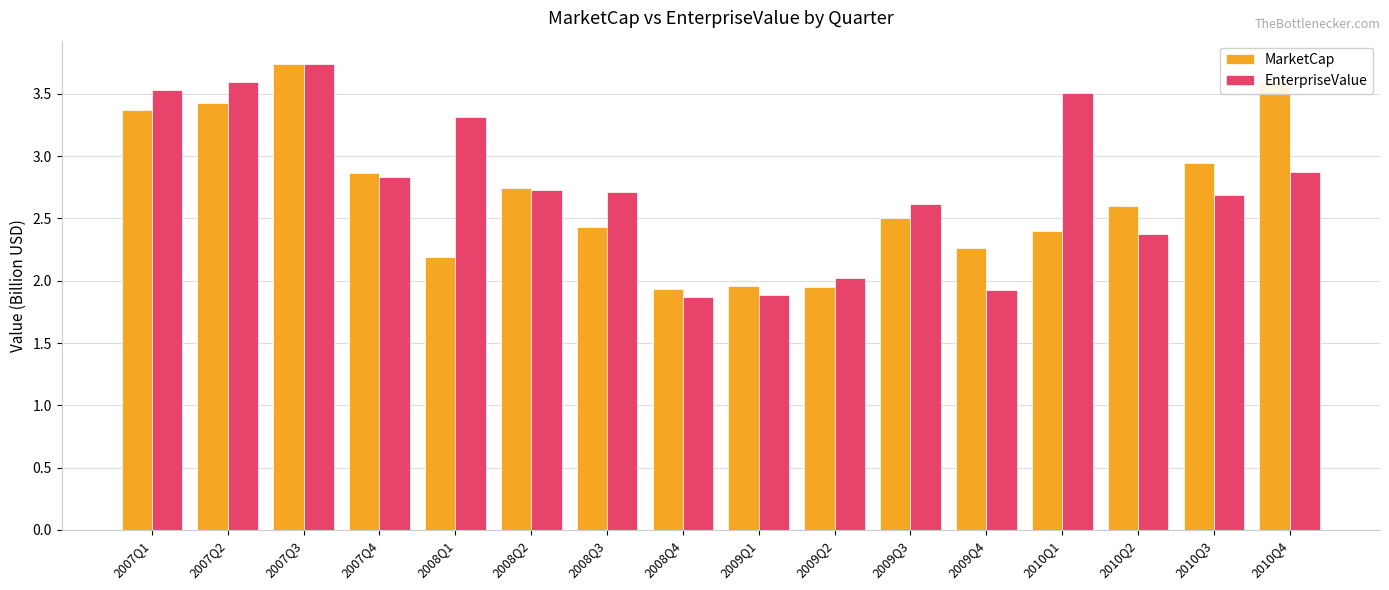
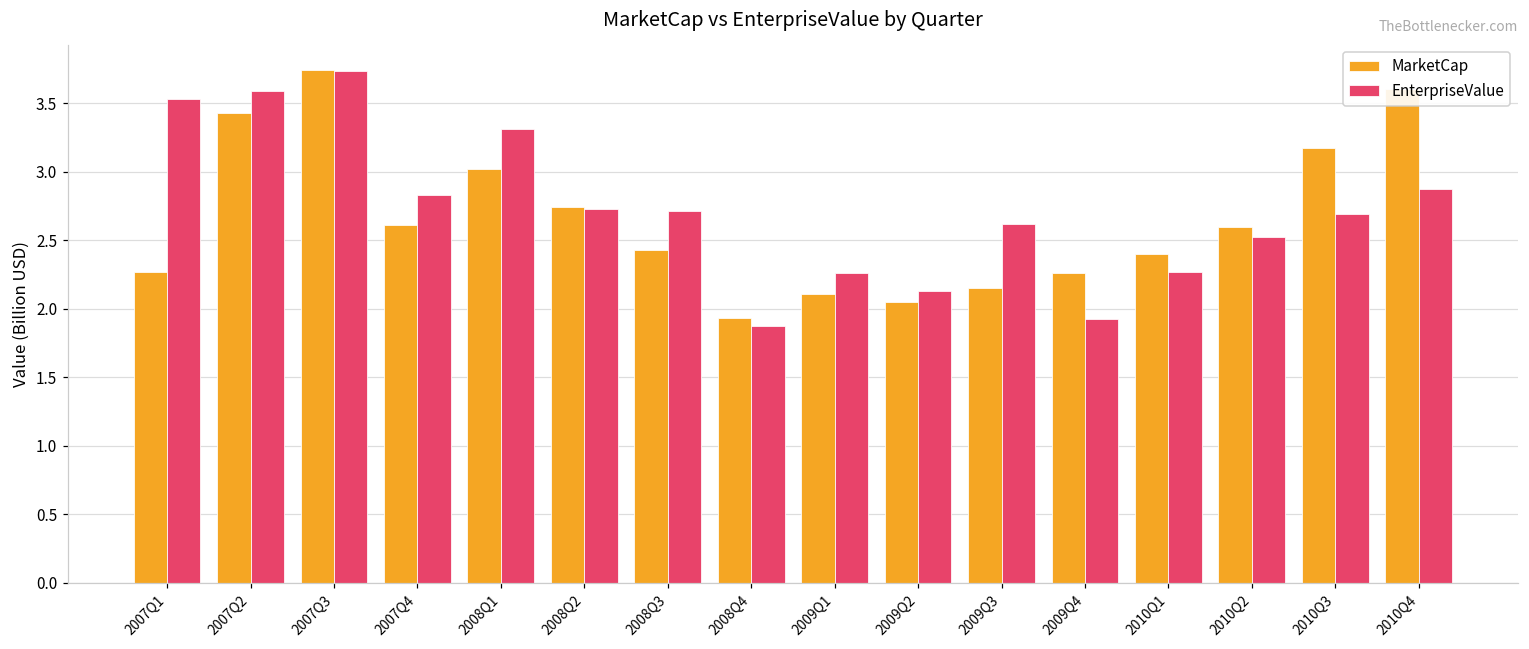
MarketCap, 2007Q1: 3.37 -> 2.27
MarketCap, 2007Q4: 2.86 -> 2.61
MarketCap, 2008Q1: 2.19 -> 3.02
MarketCap, 2009Q1: 1.96 -> 2.10
EnterpriseValue, 2009Q1: 1.88 -> 2.26
MarketCap, 2009Q2: 1.95 -> 2.05
EnterpriseValue, 2009Q2: 2.02 -> 2.13
MarketCap, 2009Q3: 2.50 -> 2.15
EnterpriseValue, 2010Q1: 3.50 -> 2.27
EnterpriseValue, 2010Q2: 2.38 -> 2.52
MarketCap, 2010Q3: 2.95 -> 3.17
